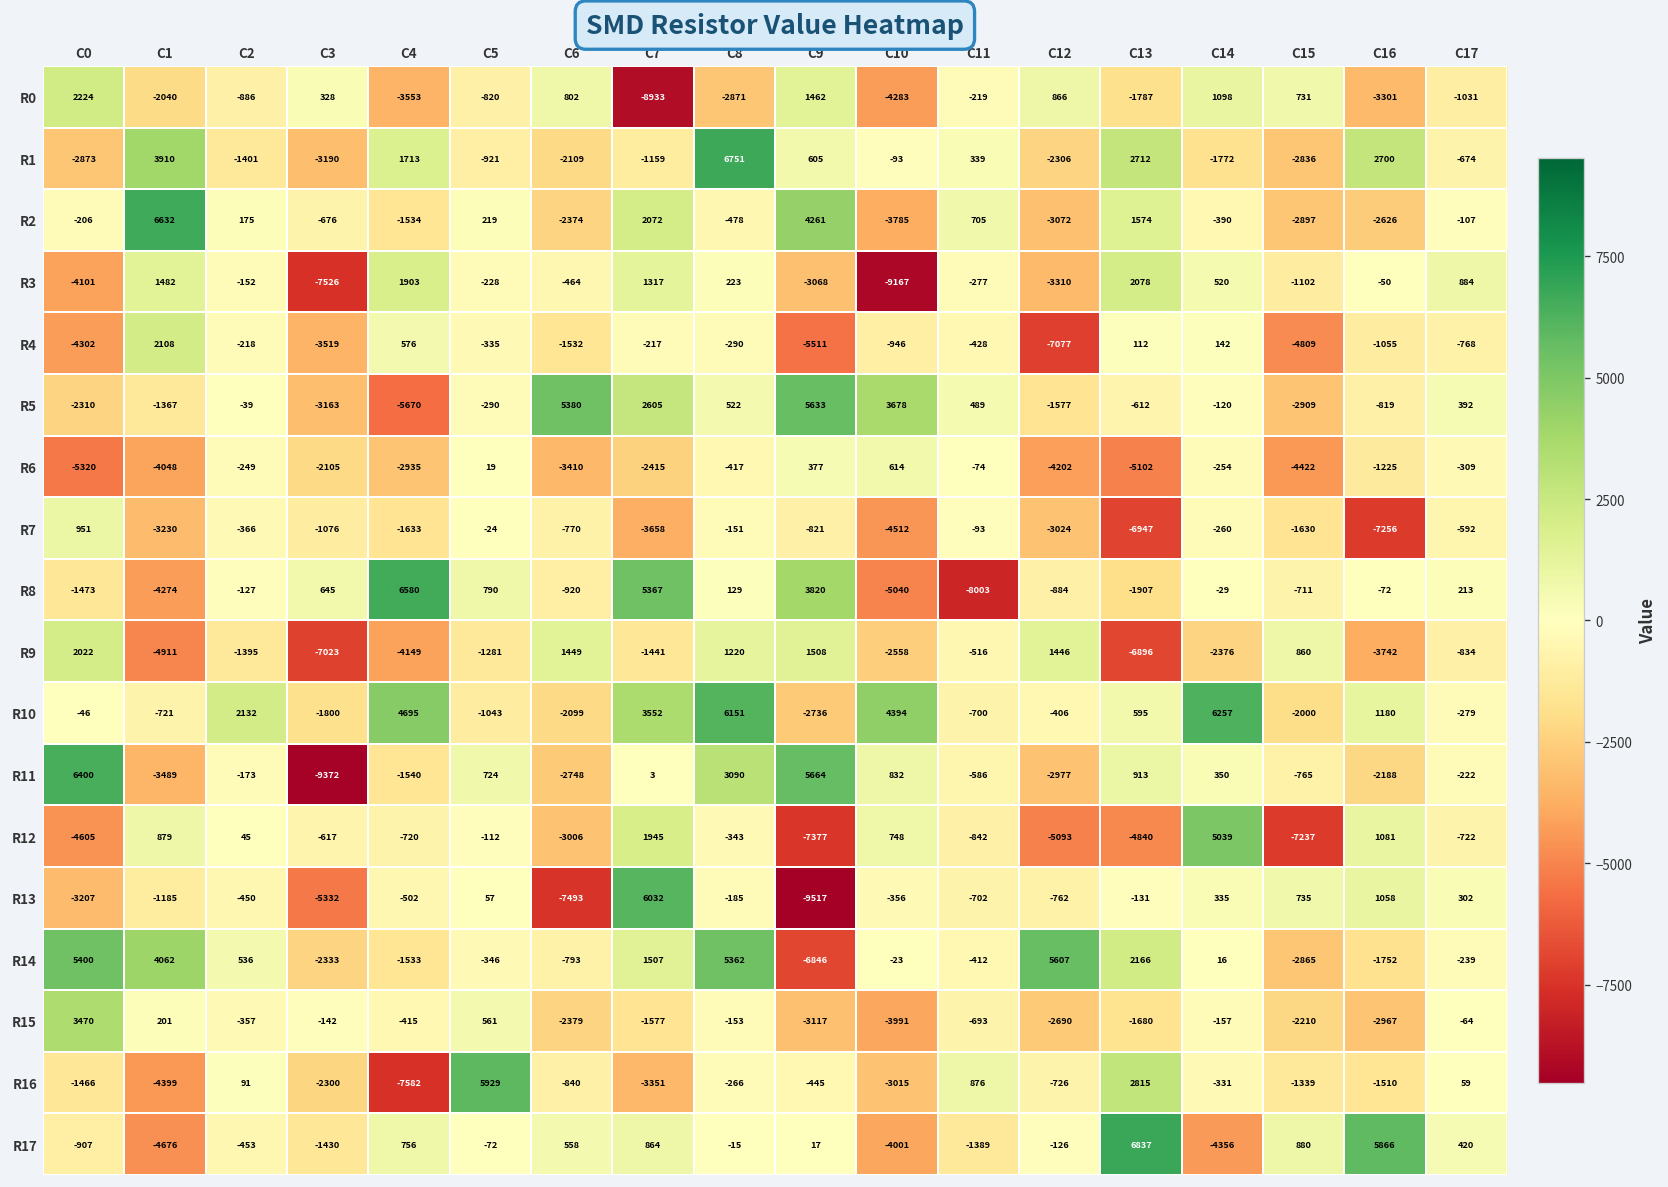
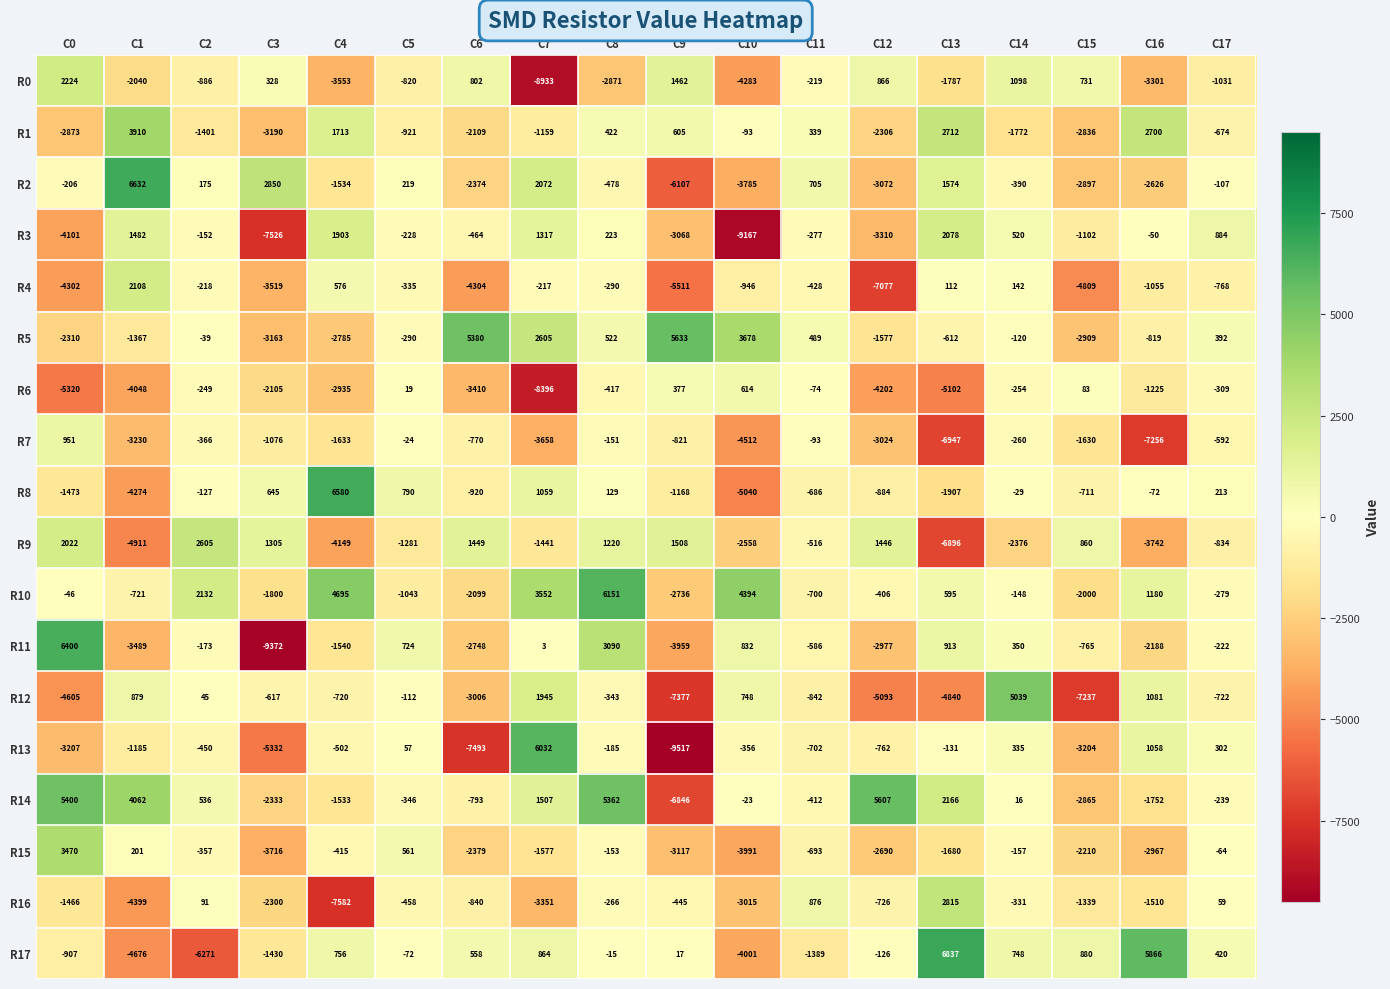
R1, C8: 6751 -> 422
R2, C3: -676 -> 2850
R2, C9: 4261 -> -6107
R4, C6: -1532 -> -4304
R5, C4: -5670 -> -2785
R6, C7: -2415 -> -8396
R6, C15: -4422 -> 83
R8, C7: 5367 -> 1059
R8, C9: 3820 -> -1168
R8, C11: -8003 -> -686
R9, C2: -1395 -> 2605
R9, C3: -7023 -> 1305
R10, C14: 6257 -> -148
R11, C9: 5664 -> -3959
R13, C15: 735 -> -3204
R15, C3: -142 -> -3716
R16, C5: 5929 -> -458
R17, C2: -453 -> -6271
R17, C14: -4356 -> 748
